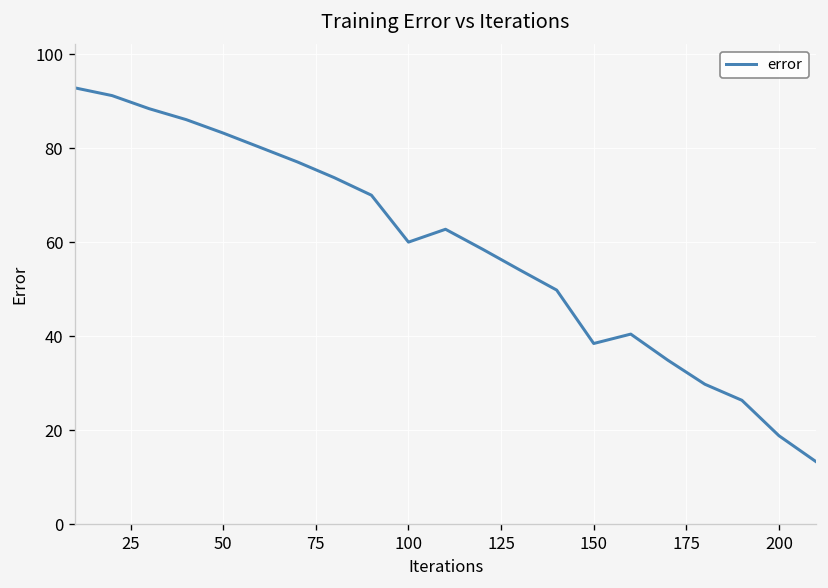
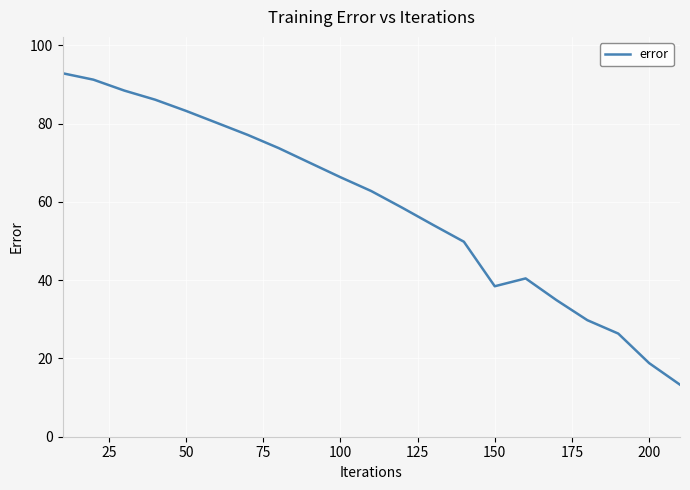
100: 60 -> 66
